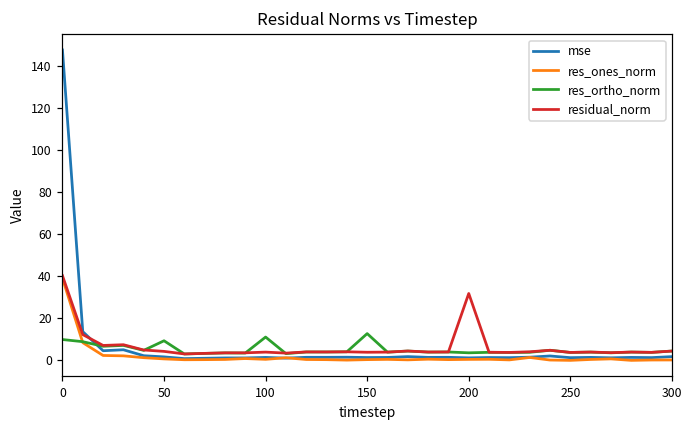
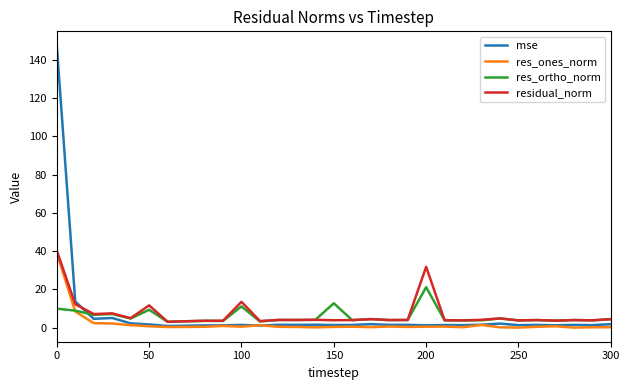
residual_norm, 50: 4 -> 12
residual_norm, 100: 4 -> 13
res_ortho_norm, 200: 4 -> 21
